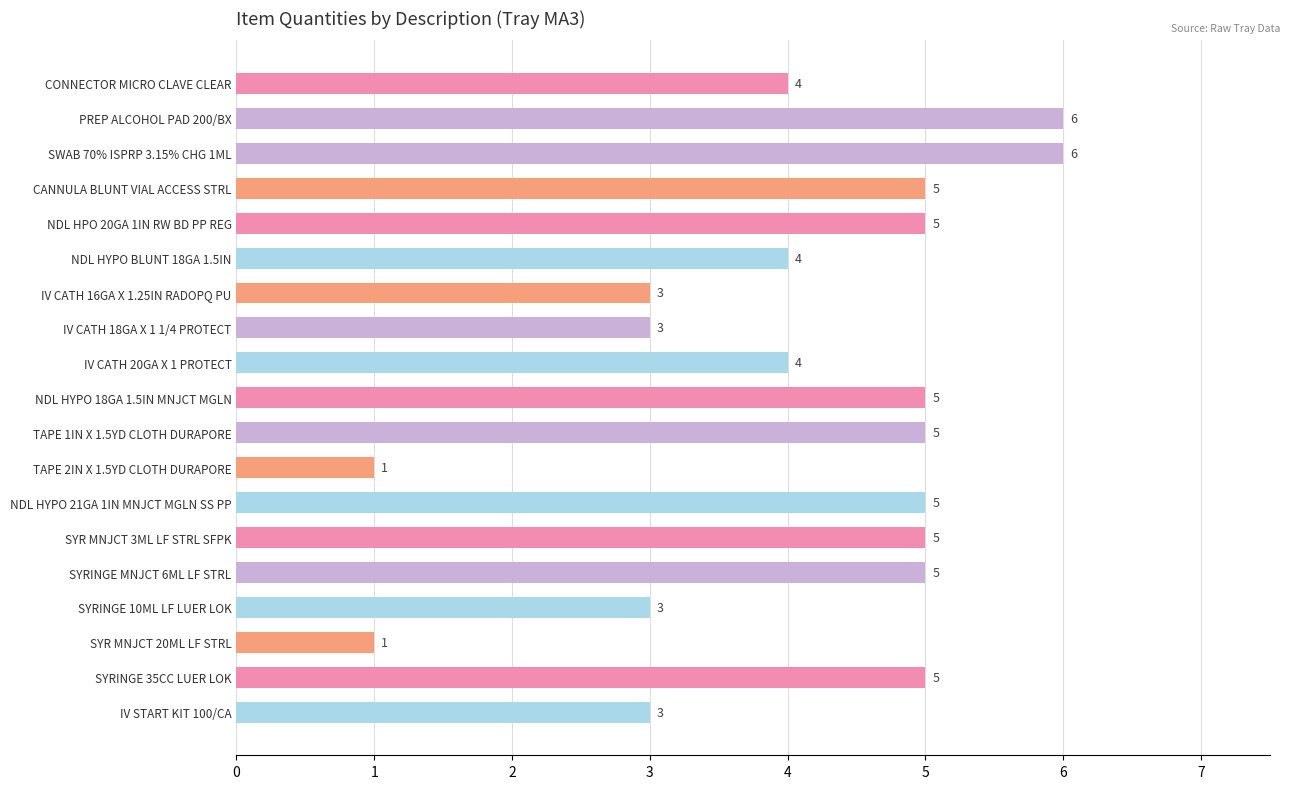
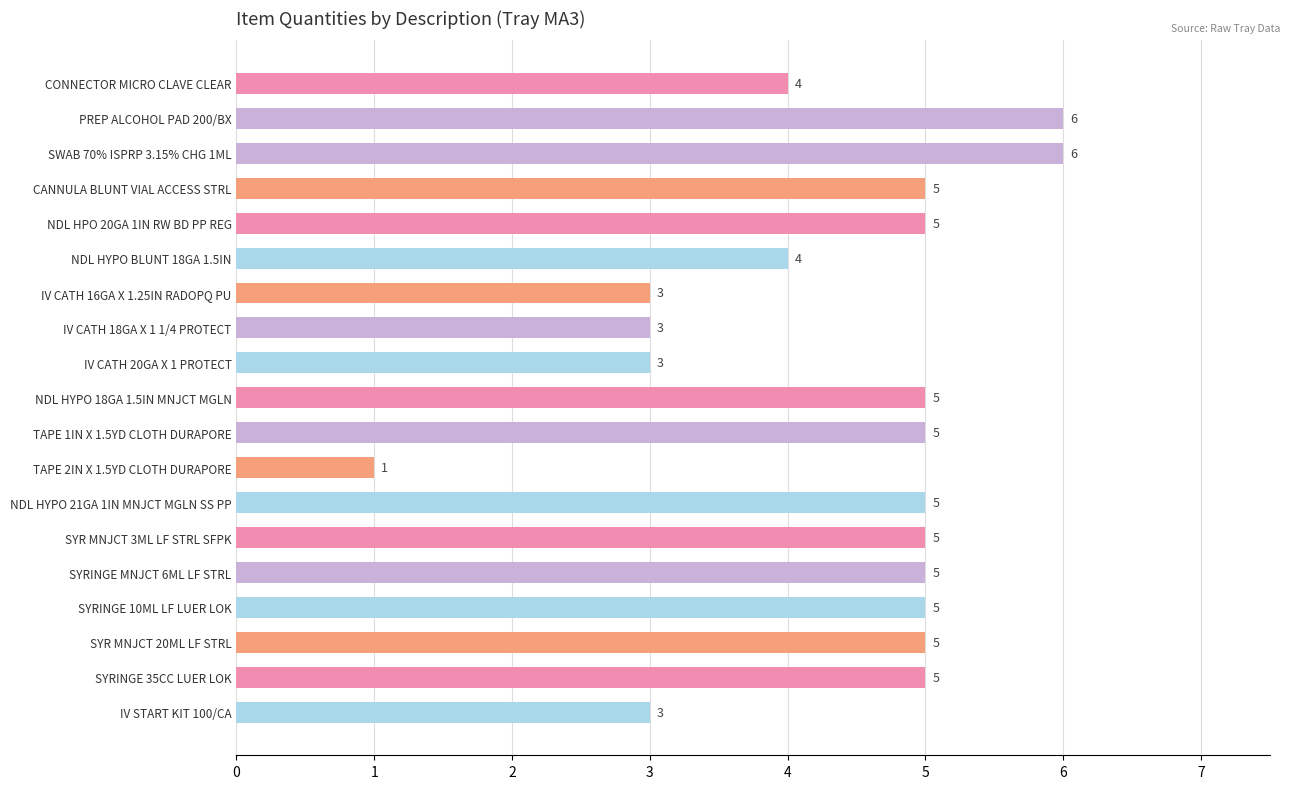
IV CATH 20GA X 1 PROTECT: 4 -> 3
SYRINGE 10ML LF LUER LOK: 3 -> 5
SYR MNJCT 20ML LF STRL: 1 -> 5
